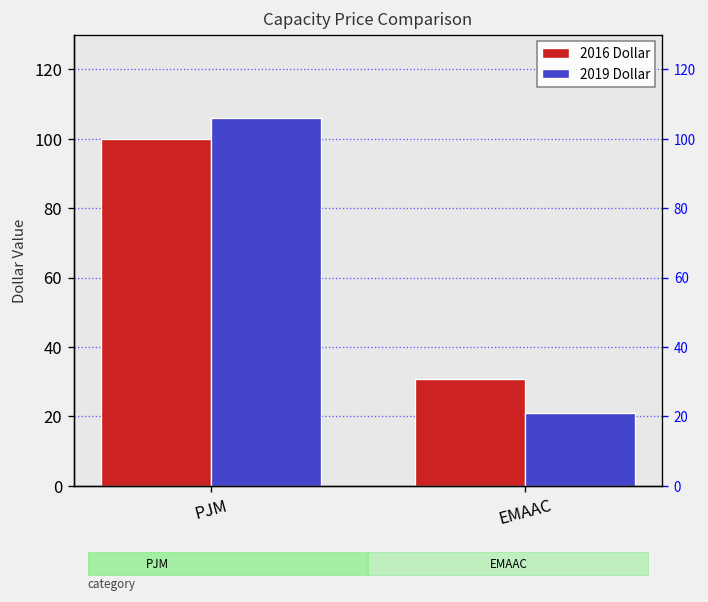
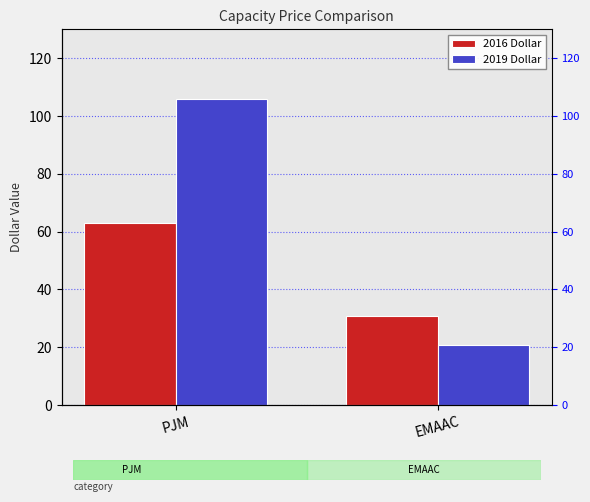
2016 Dollar, PJM: 100 -> 63
